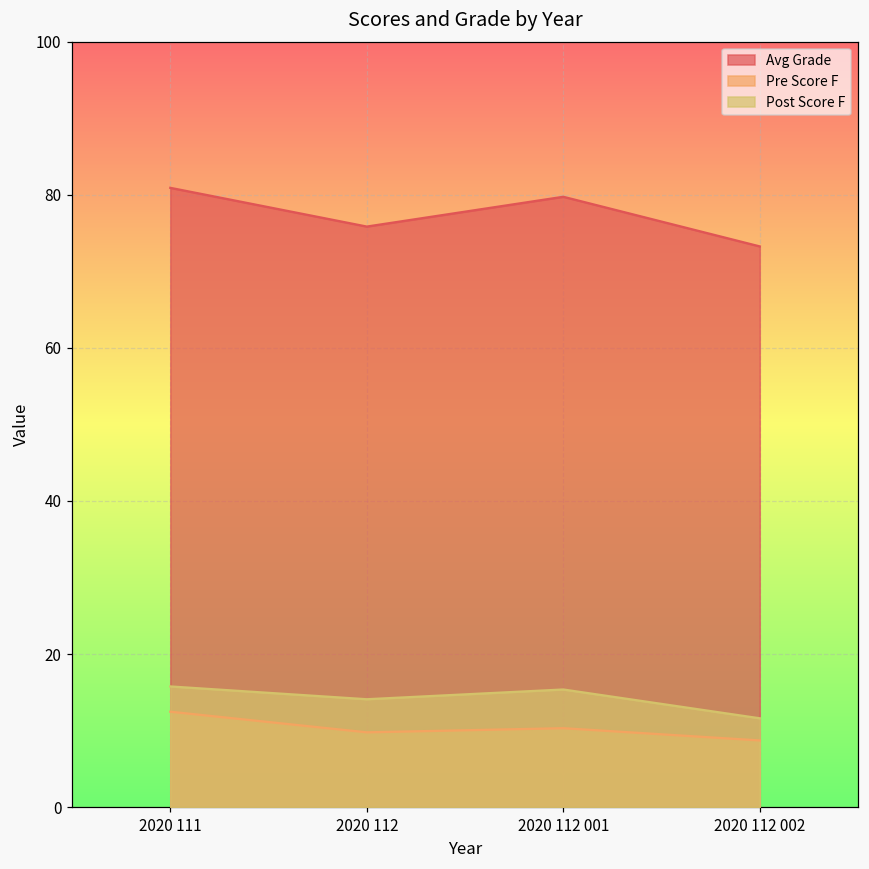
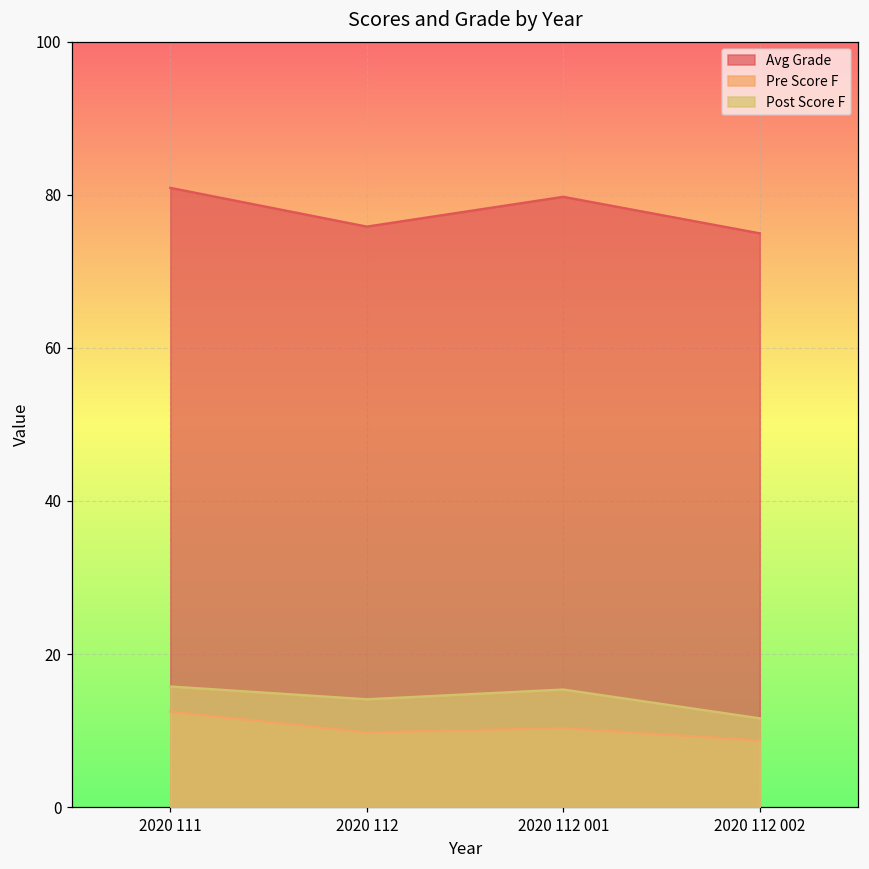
Avg Grade, 2020 112 002: 73 -> 75
